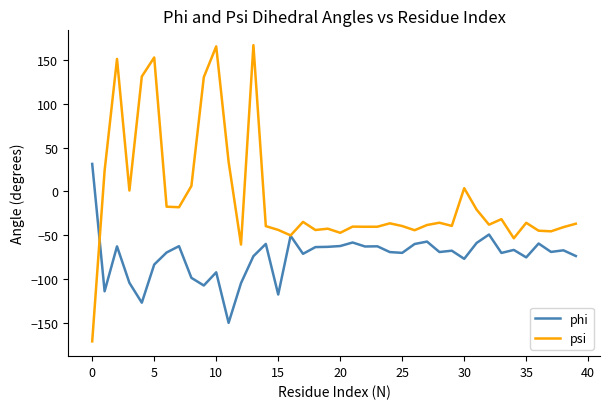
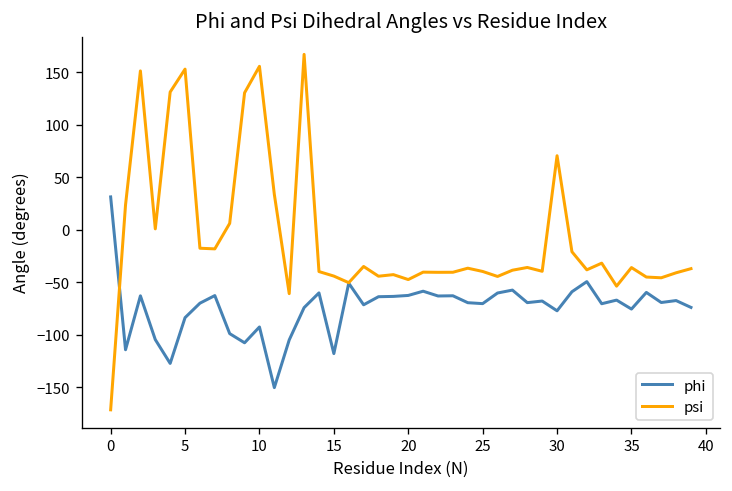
psi, 10: 170 -> 160
psi, 30: 0 -> 70
